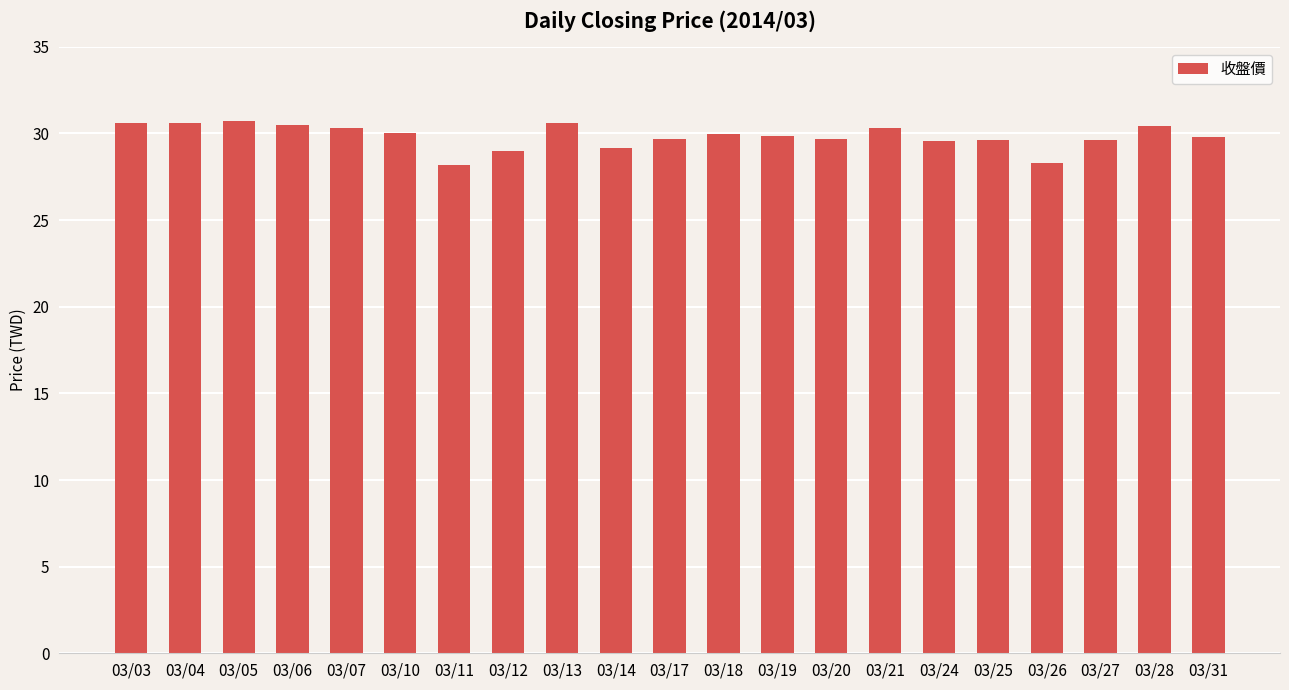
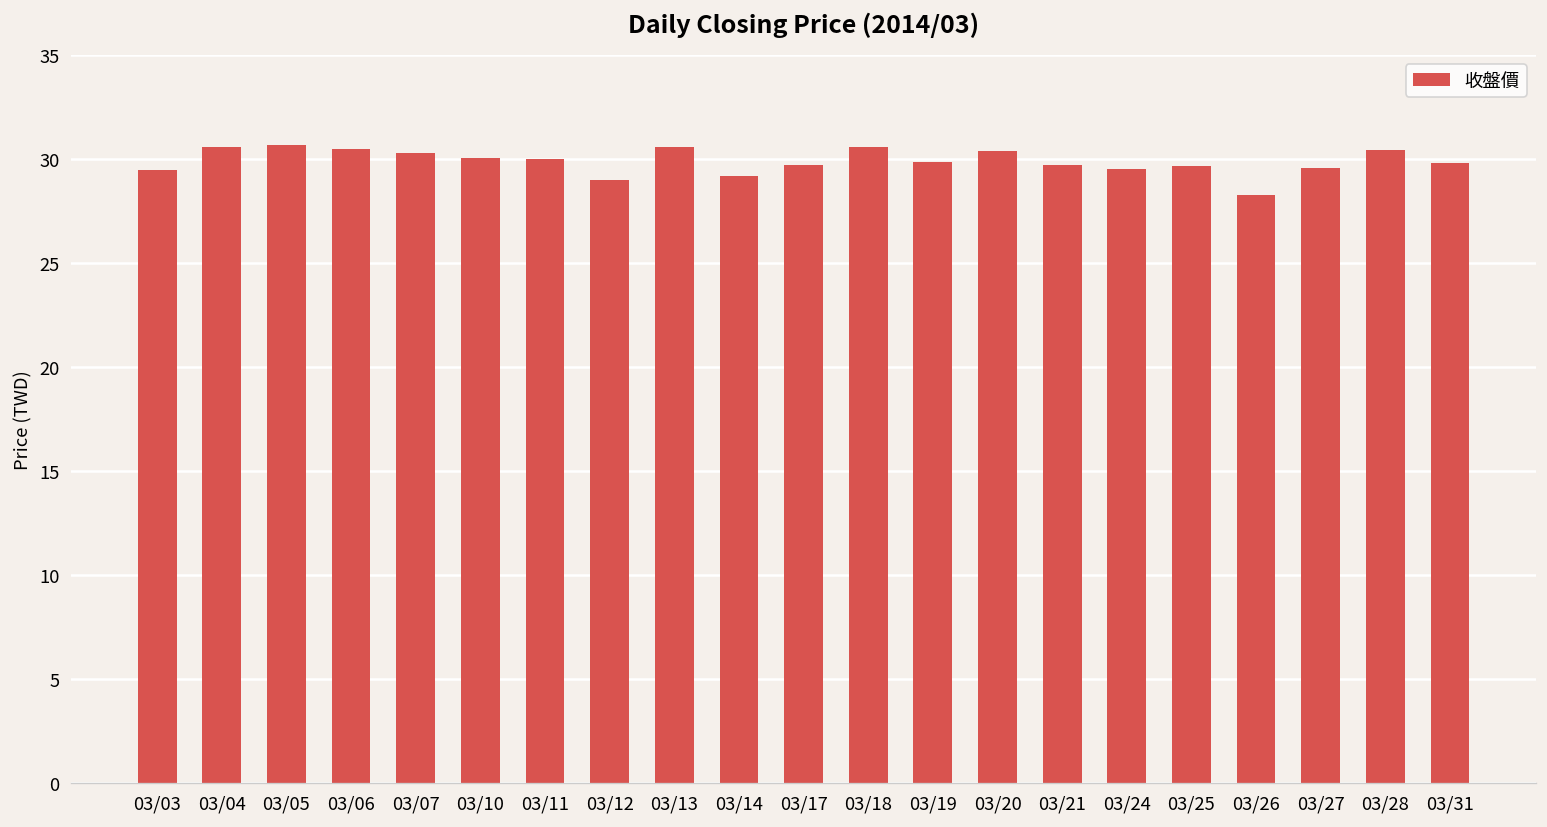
03/03: 30.6 -> 29.5
03/11: 28.2 -> 30.0
03/18: 30.0 -> 30.6
03/20: 29.7 -> 30.4
03/21: 30.3 -> 29.7
